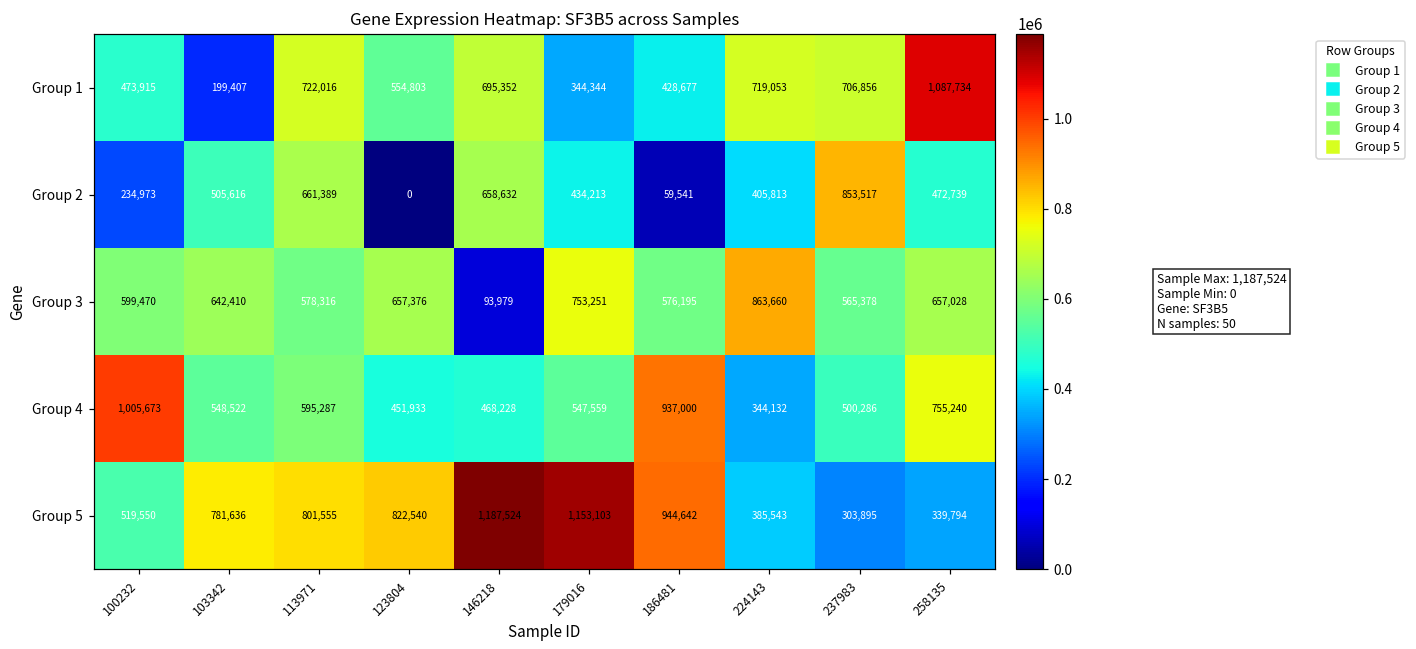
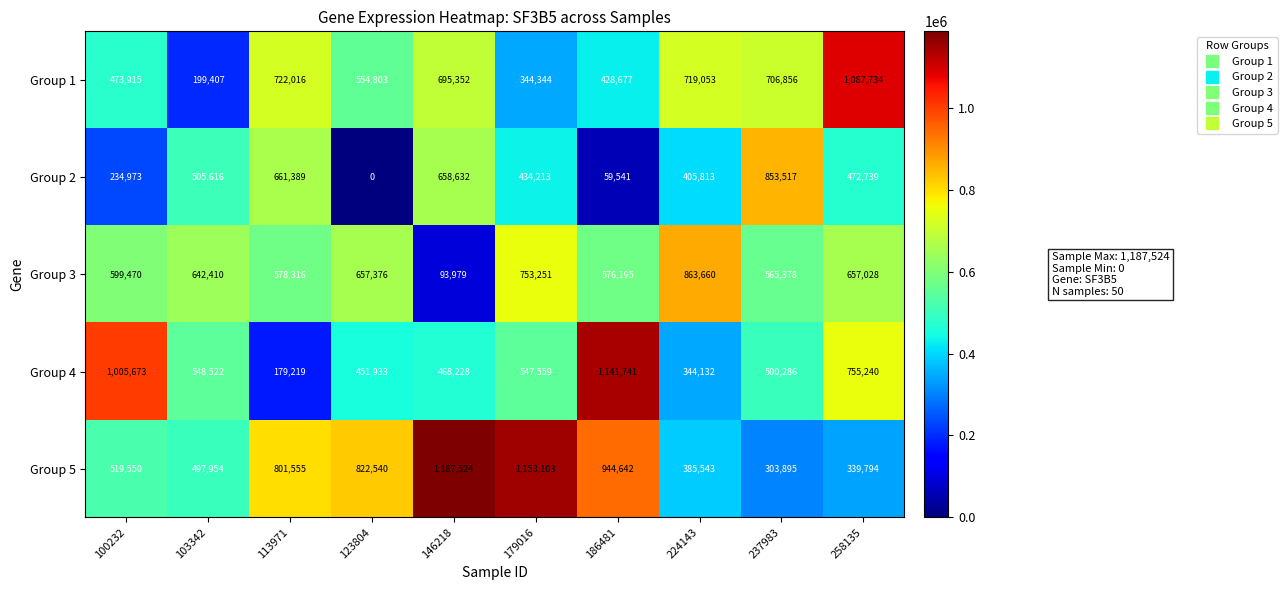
Group 4, 113971: 595,287 -> 179,219
Group 4, 186481: 937,000 -> 1,141,741
Group 5, 103342: 781,636 -> 497,954
